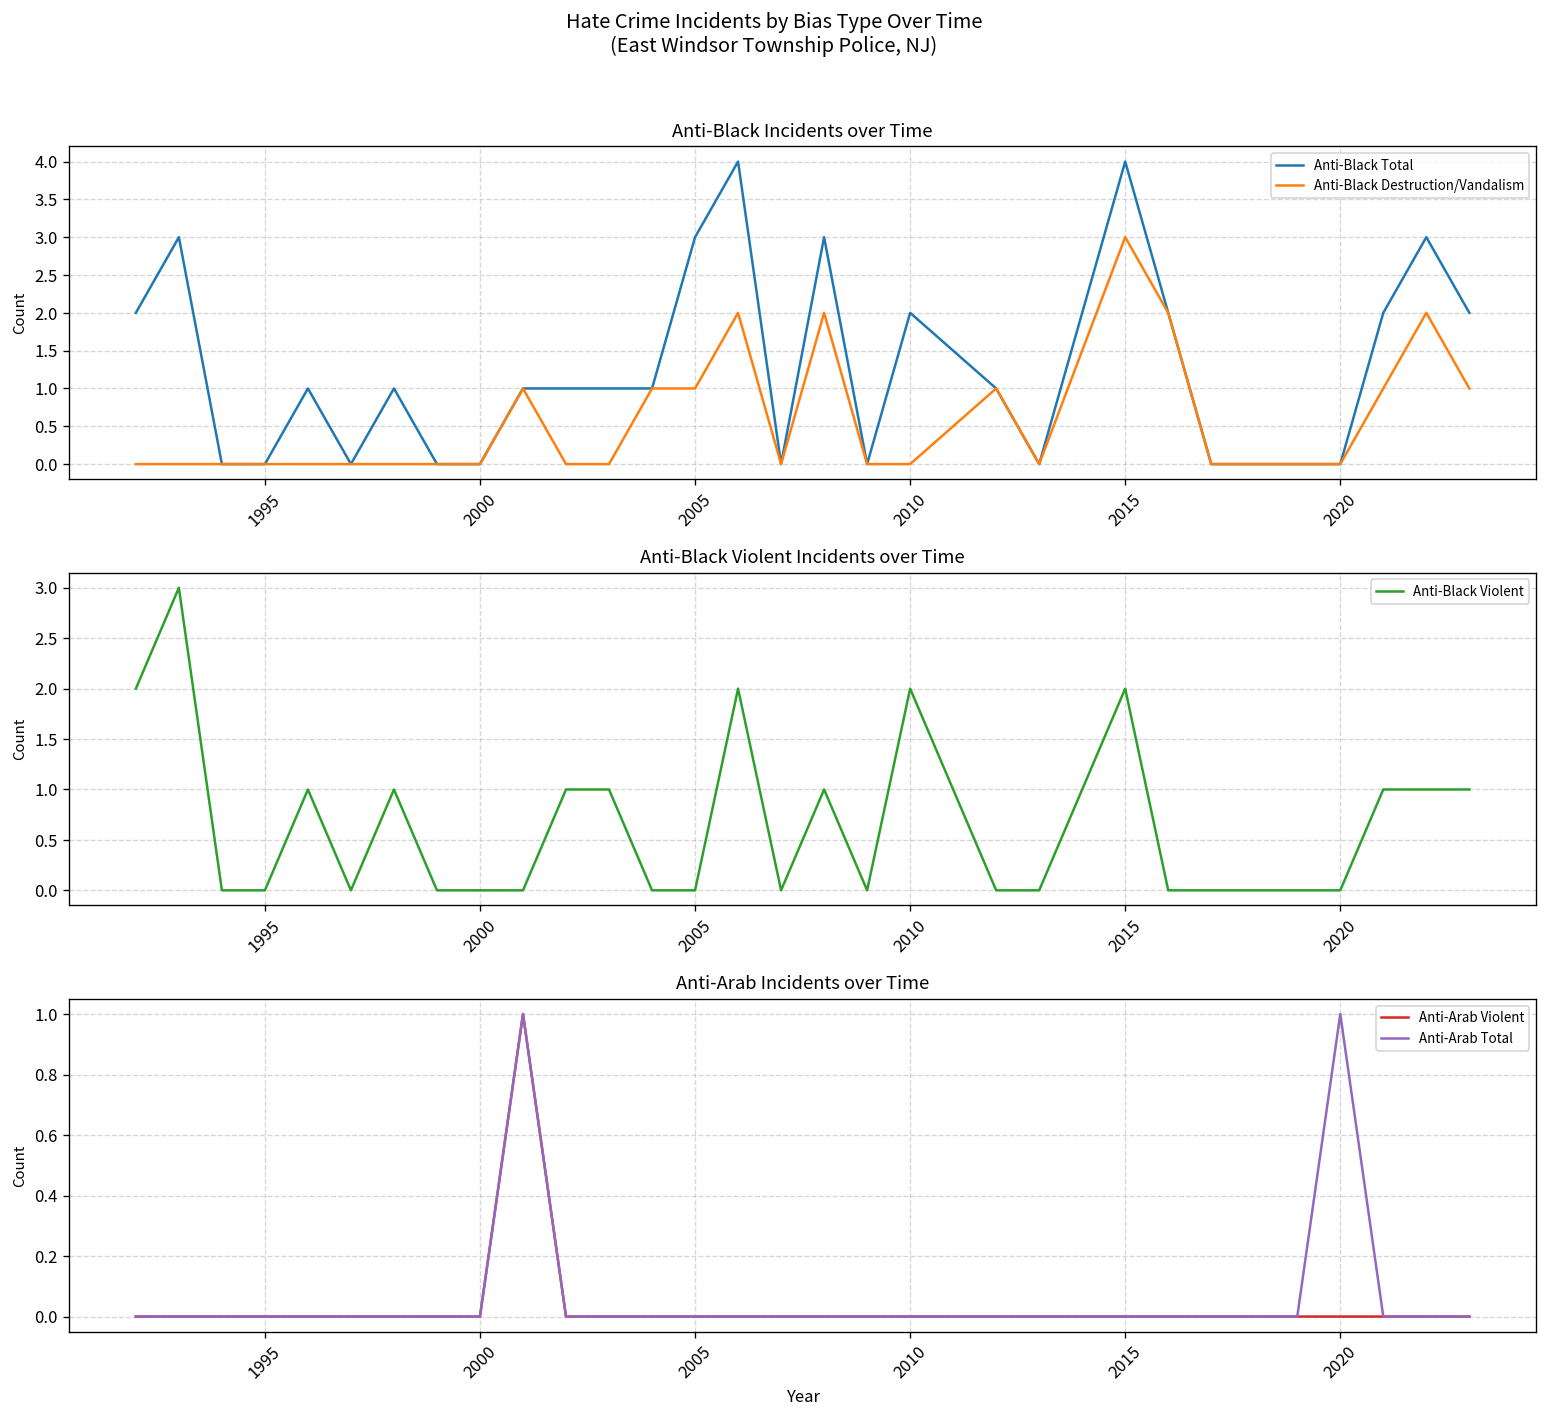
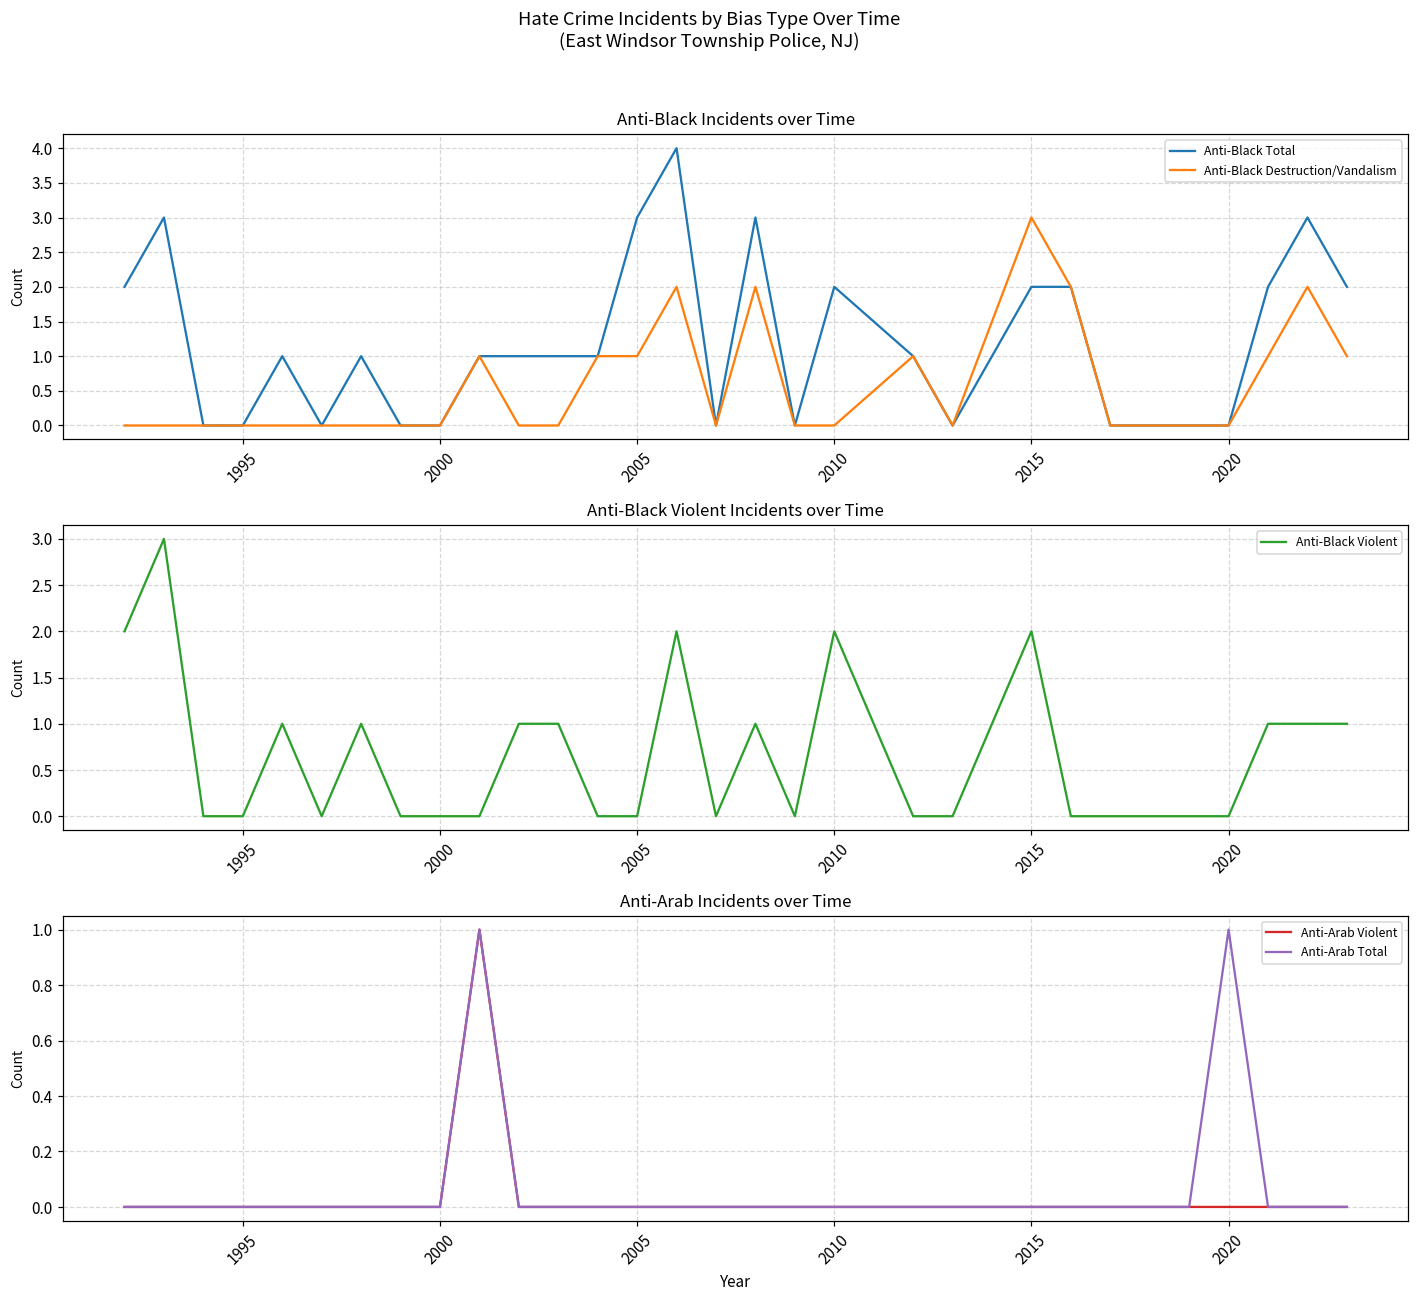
Anti-Black Incidents over Time, Anti-Black Total, 2015: 4 -> 2
